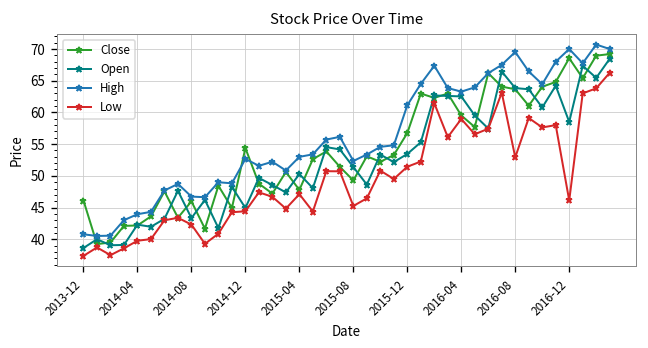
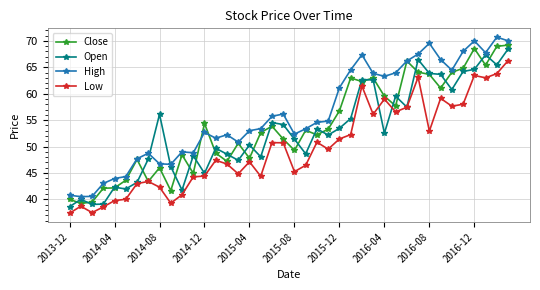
Close, 2013-12: 46 -> 40
Open, 2014-08: 43 -> 56
Open, 2016-04: 63 -> 53
Open, 2016-12: 59 -> 65
Low, 2016-12: 46 -> 63
